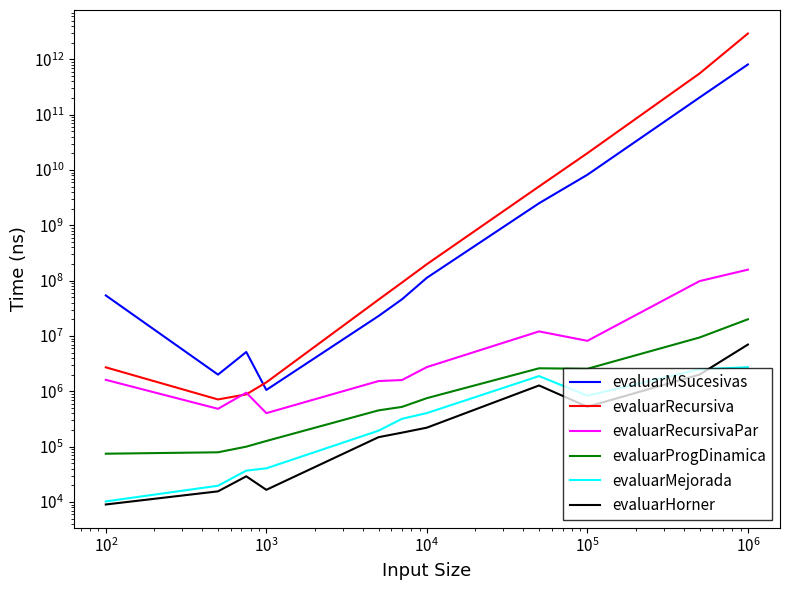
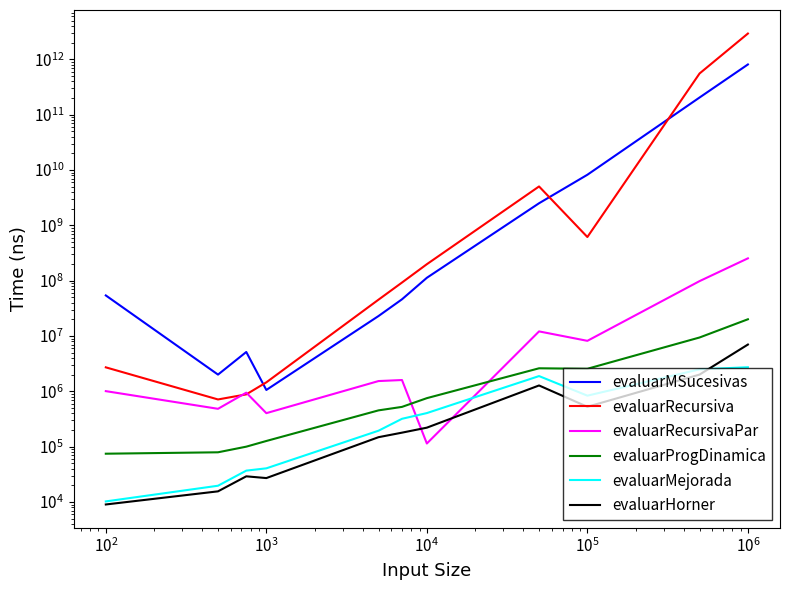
evaluarRecursivaPar, 10^2: 1600000 -> 1000000
evaluarHorner, 10^3: 17000 -> 30000
evaluarRecursivaPar, 10^4: 3000000 -> 110000
evaluarRecursiva, 10^5: 20000000000 -> 600000000
evaluarRecursivaPar, 10^6: 160000000 -> 300000000
